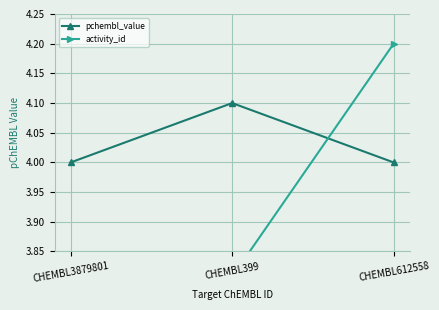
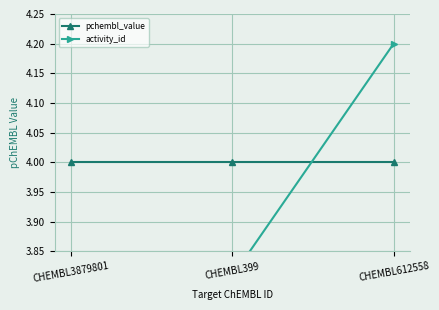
pchembl_value, CHEMBL399: 4.1 -> 4.0
